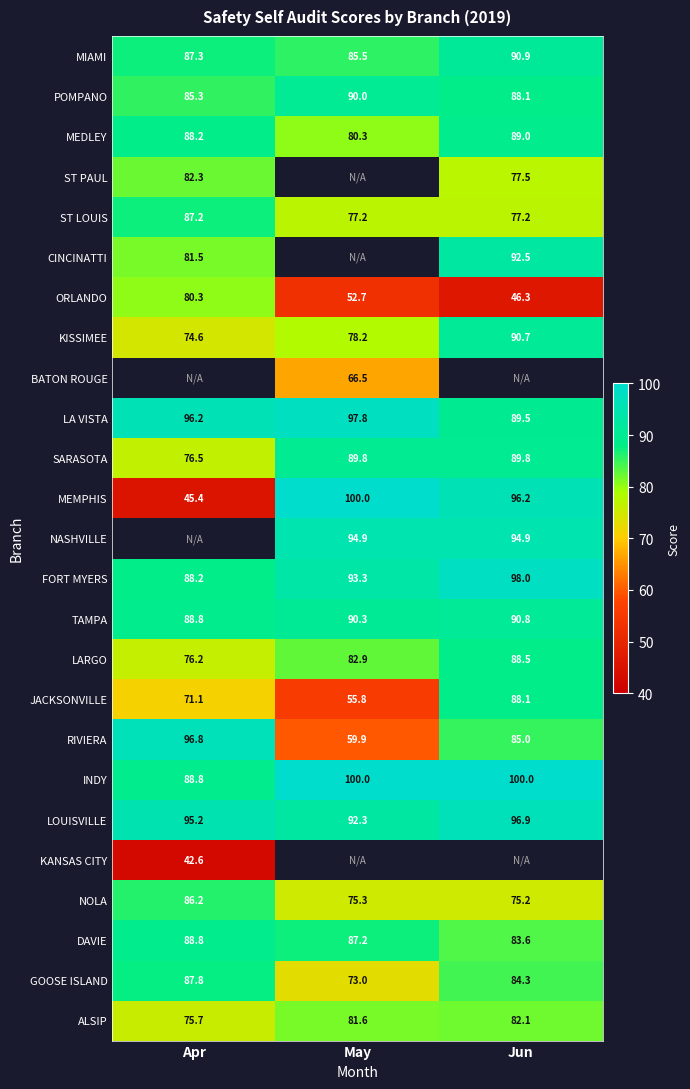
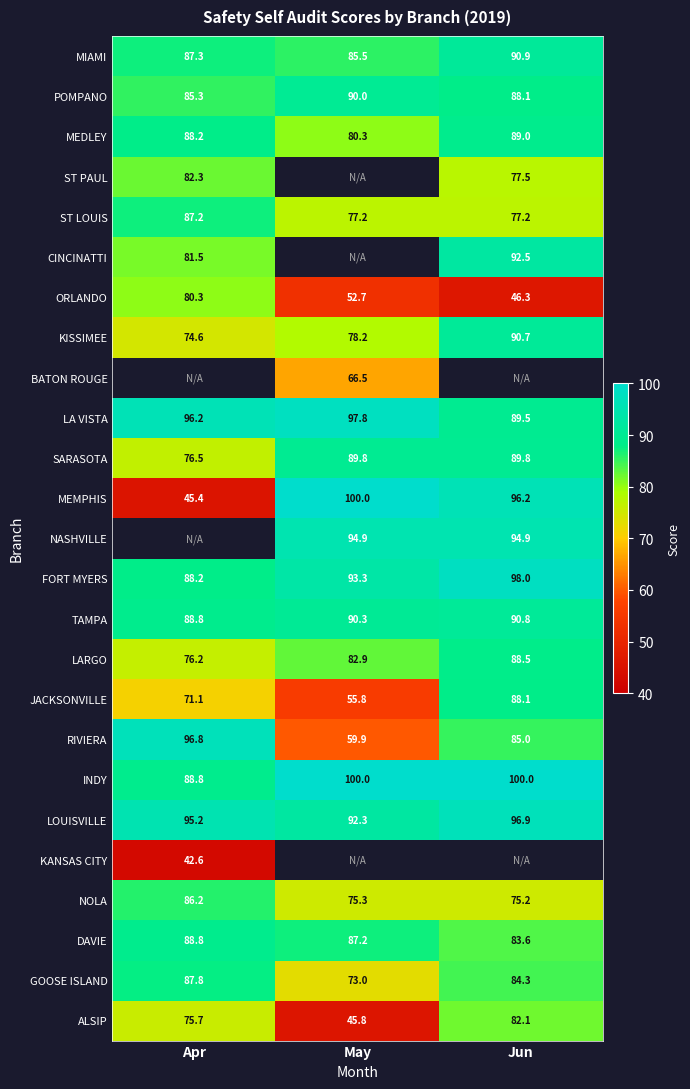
ALSIP, May: 81.6 -> 45.8
